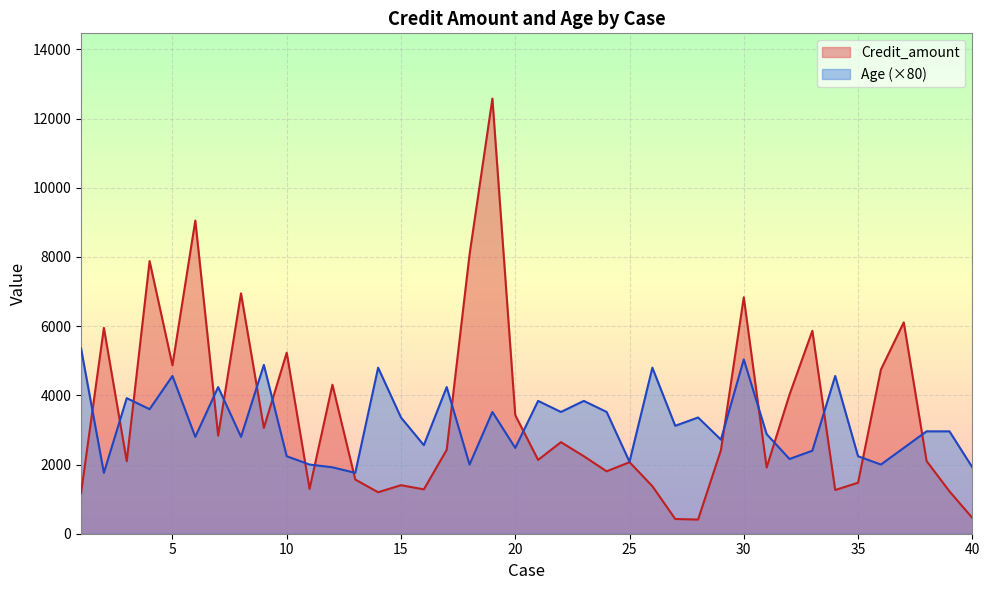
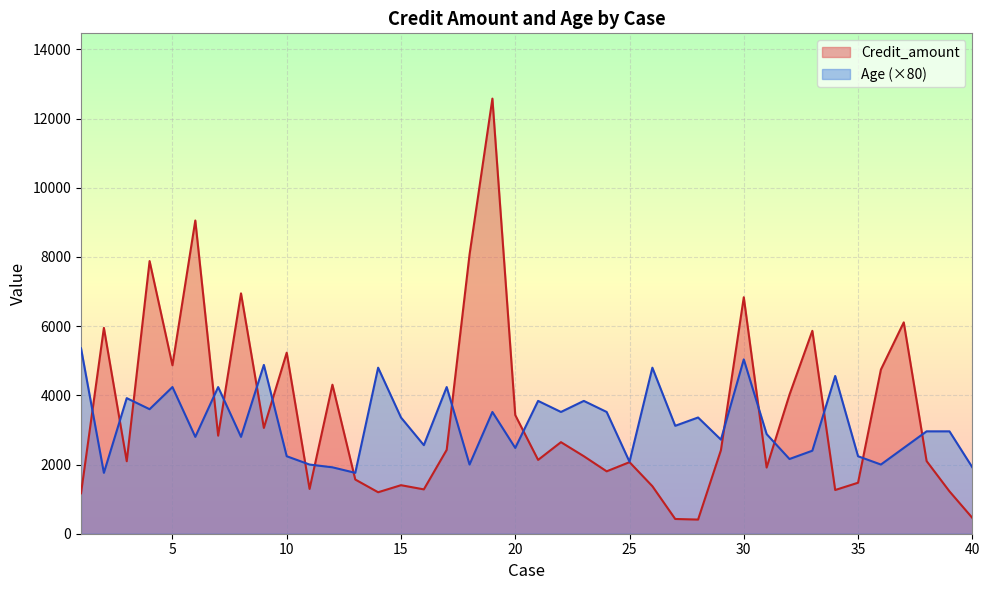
Age (×80), 5: 4600 -> 4200
